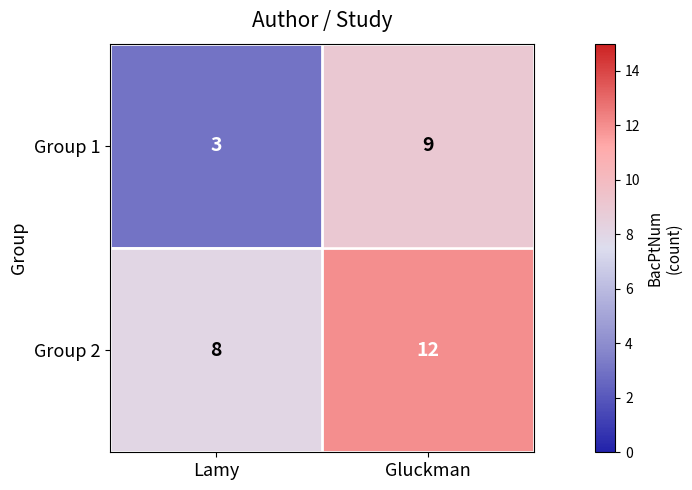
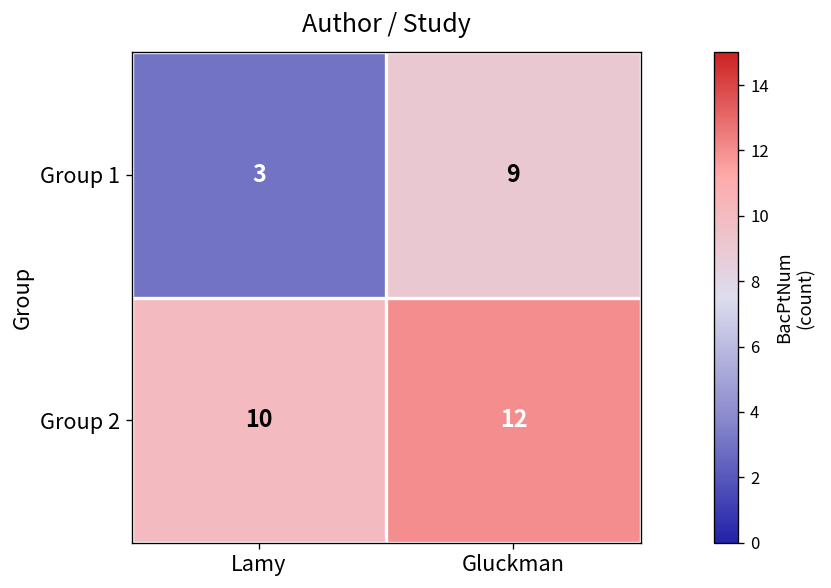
Group 2, Lamy: 8 -> 10
